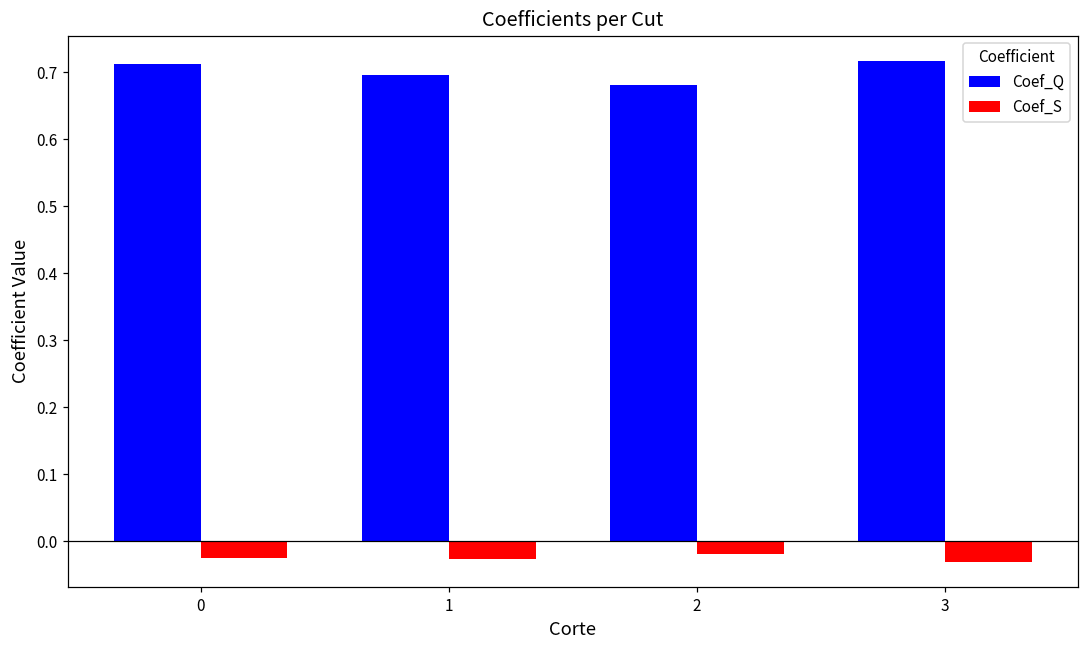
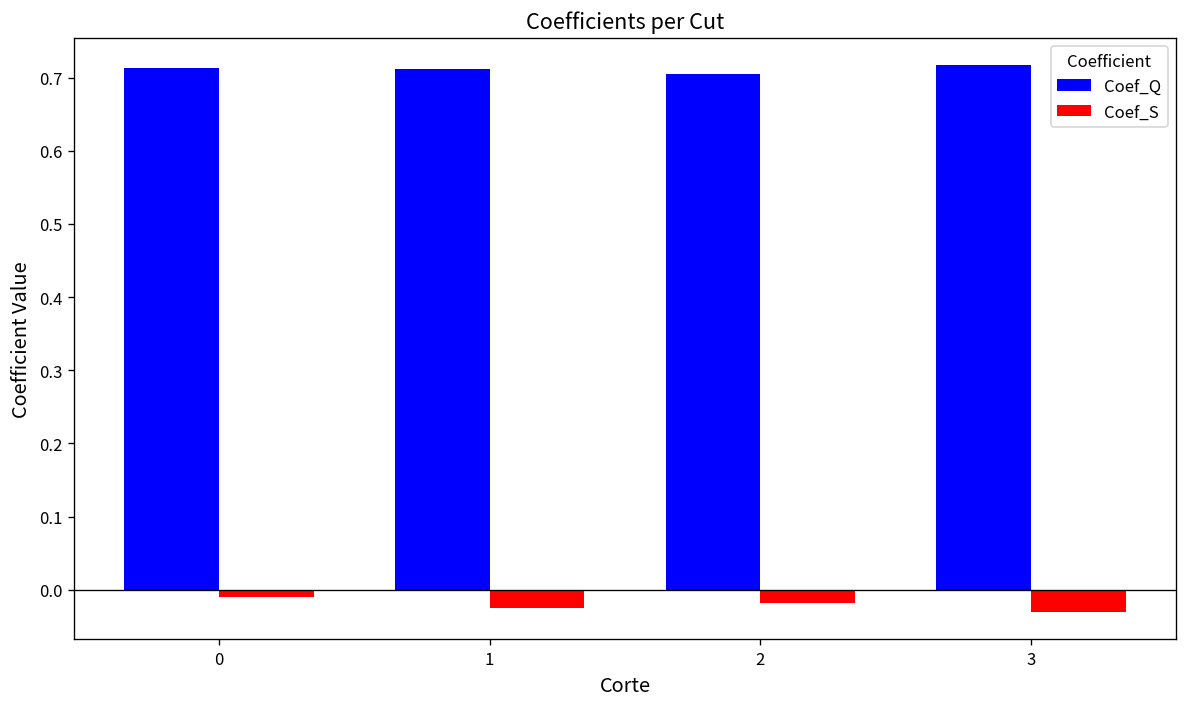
Coef_S, 0: -0.02 -> -0.01
Coef_Q, 1: 0.70 -> 0.71
Coef_Q, 2: 0.68 -> 0.70
